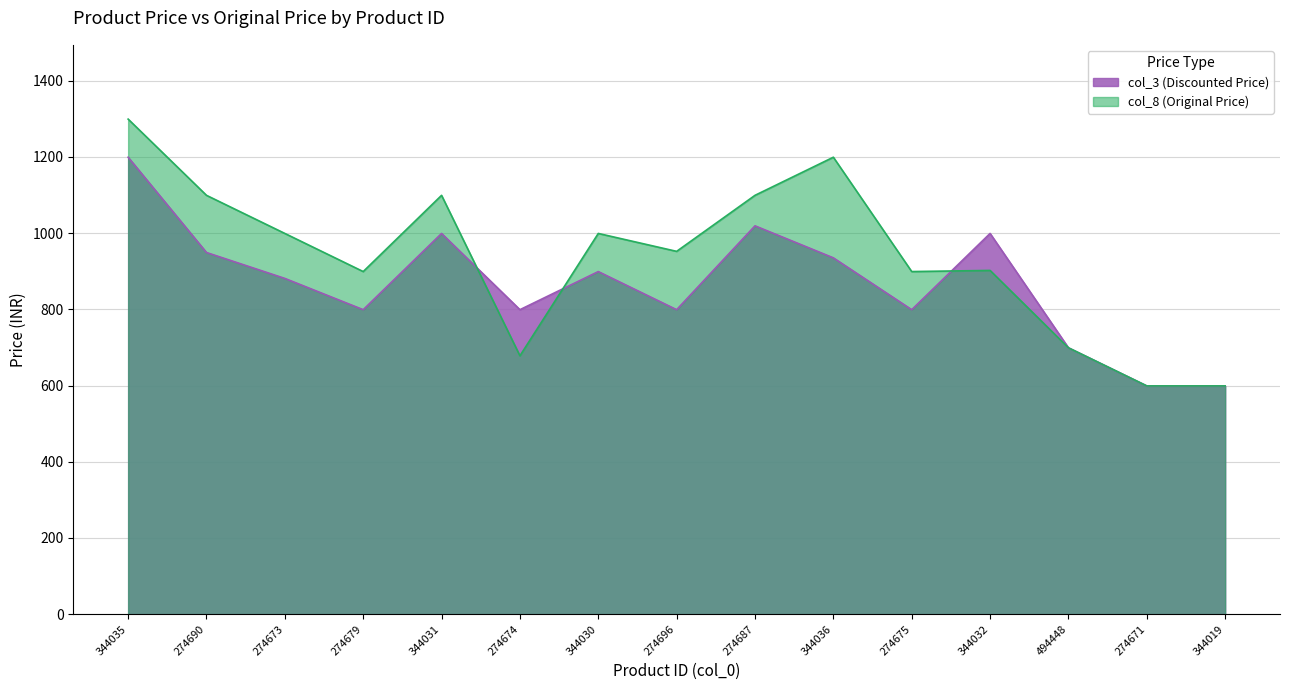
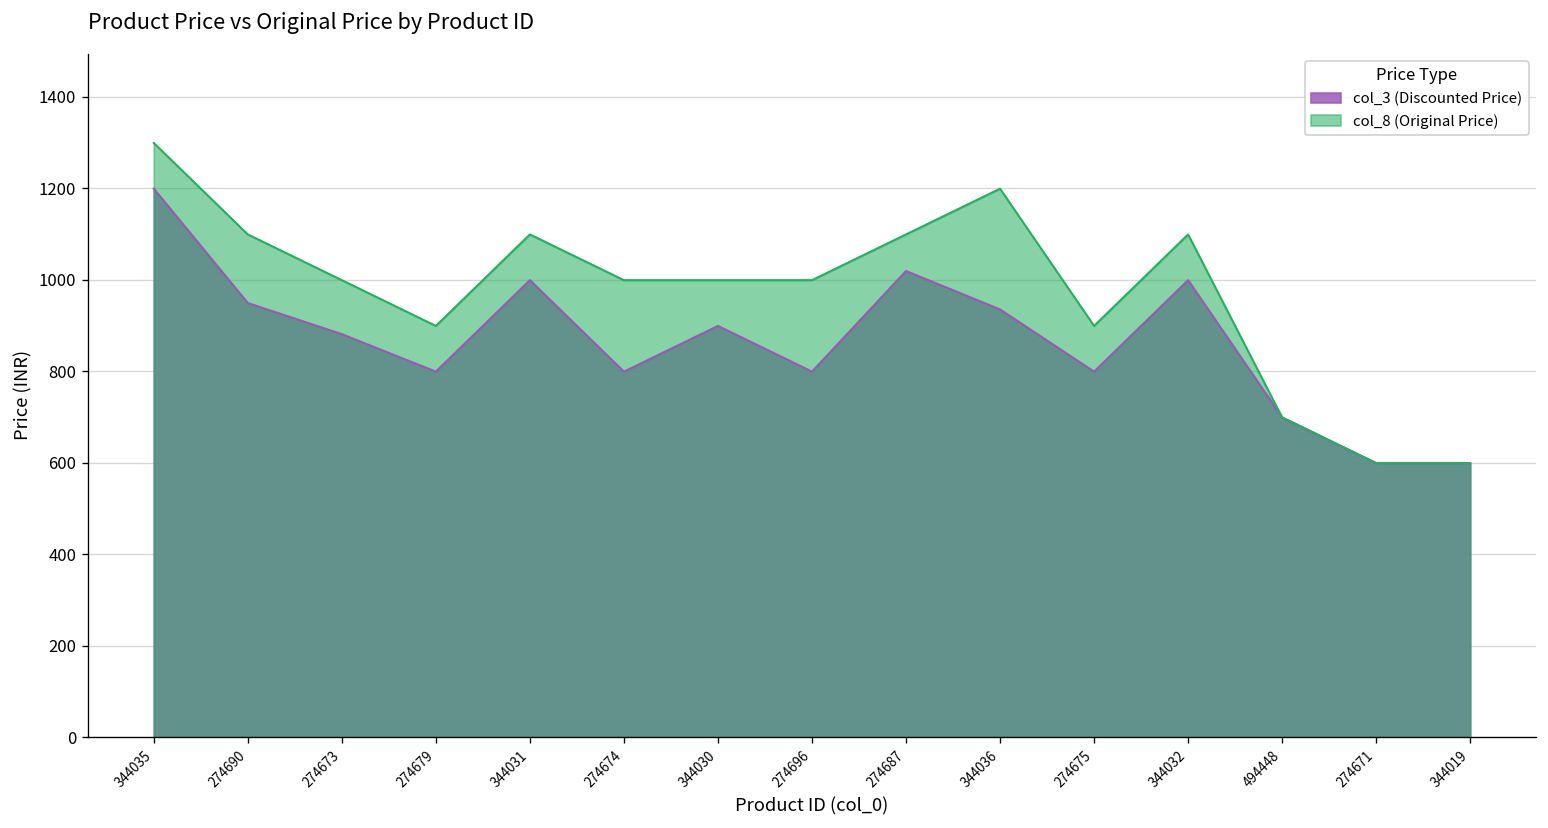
col_8 (Original Price), 274674: 680 -> 1000
col_8 (Original Price), 274696: 950 -> 1000
col_8 (Original Price), 344032: 900 -> 1100
